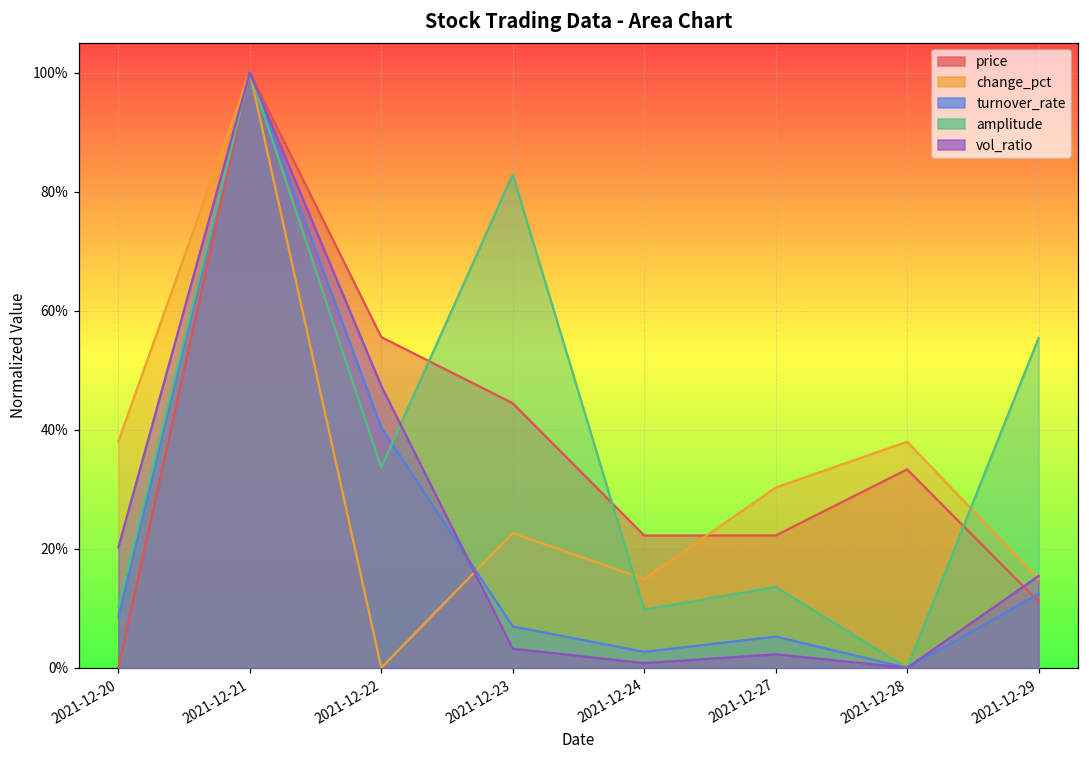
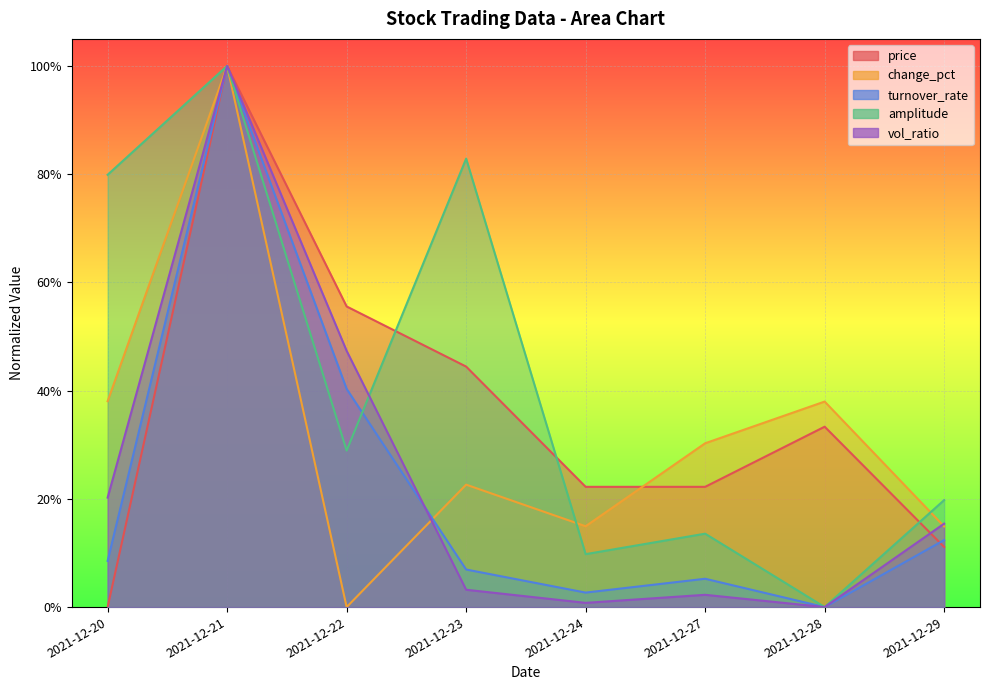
amplitude, 2021-12-20: 10% -> 80%
amplitude, 2021-12-22: 34% -> 29%
amplitude, 2021-12-29: 55% -> 20%
